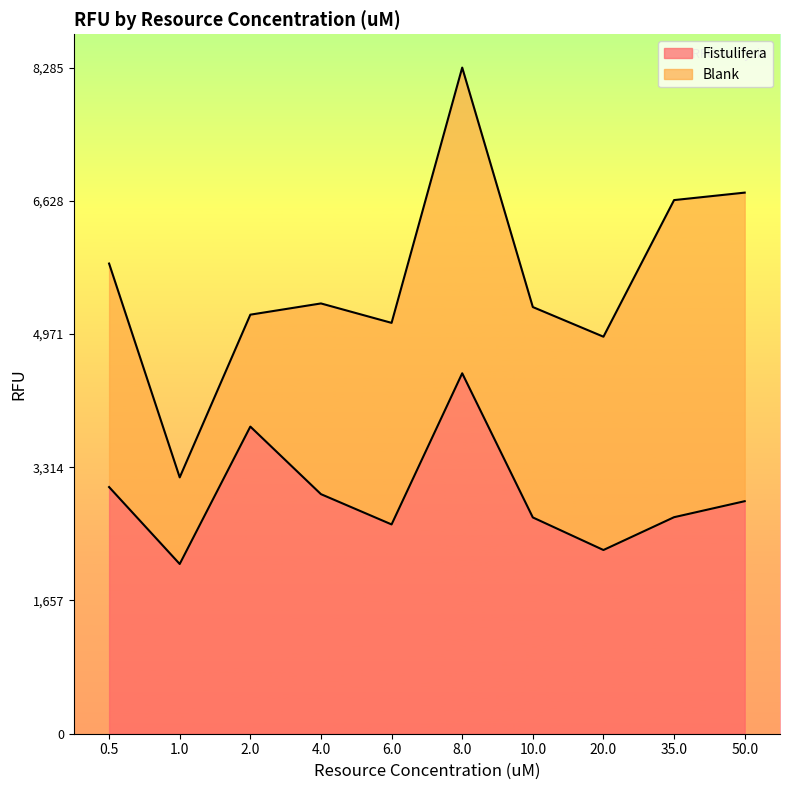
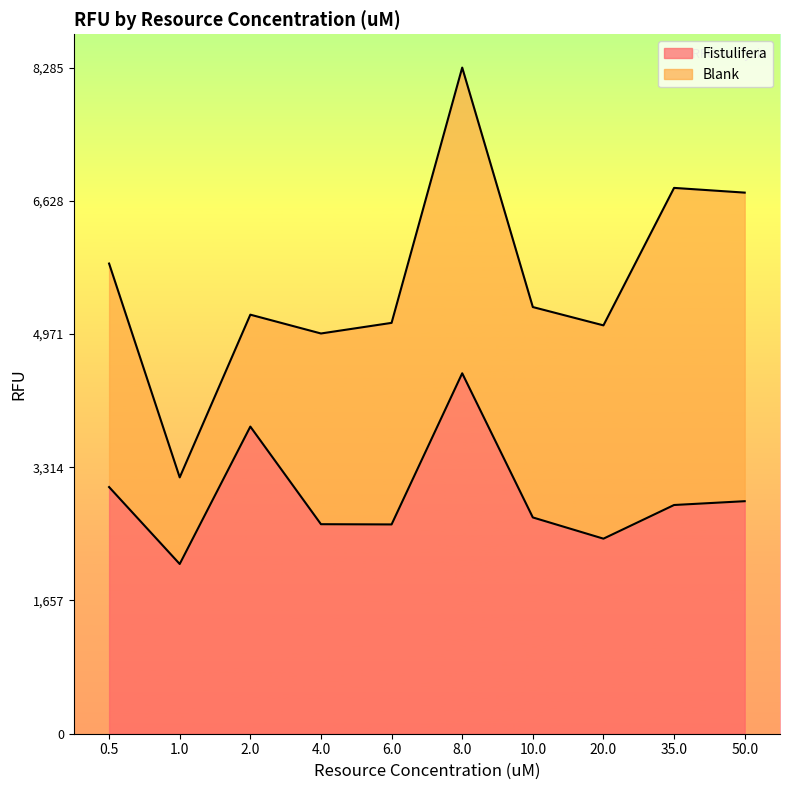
Fistulifera, 4.0: 3,000 -> 2,600
Fistulifera, 20.0: 2,300 -> 2,400
Fistulifera, 35.0: 2,700 -> 2,800
